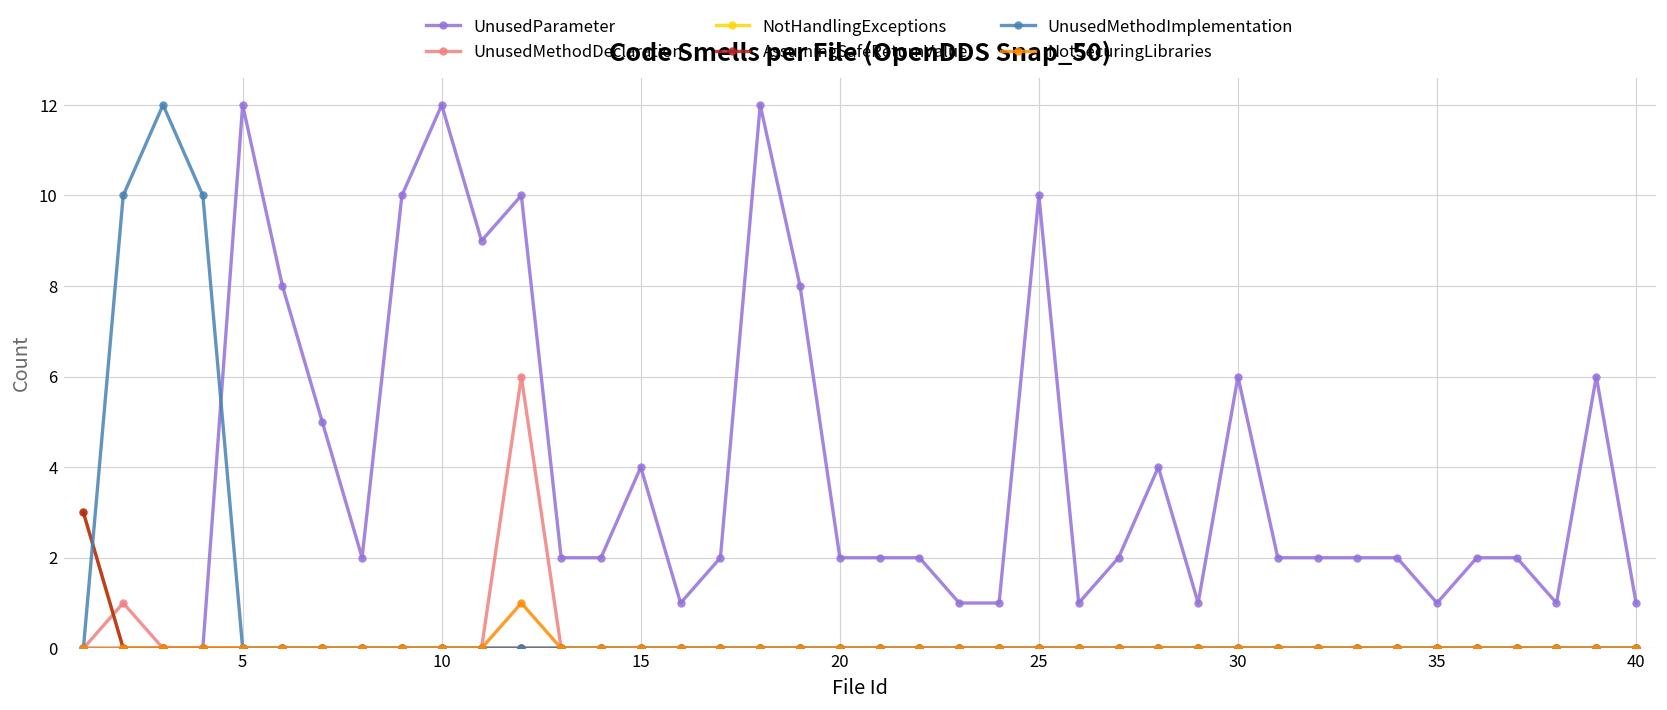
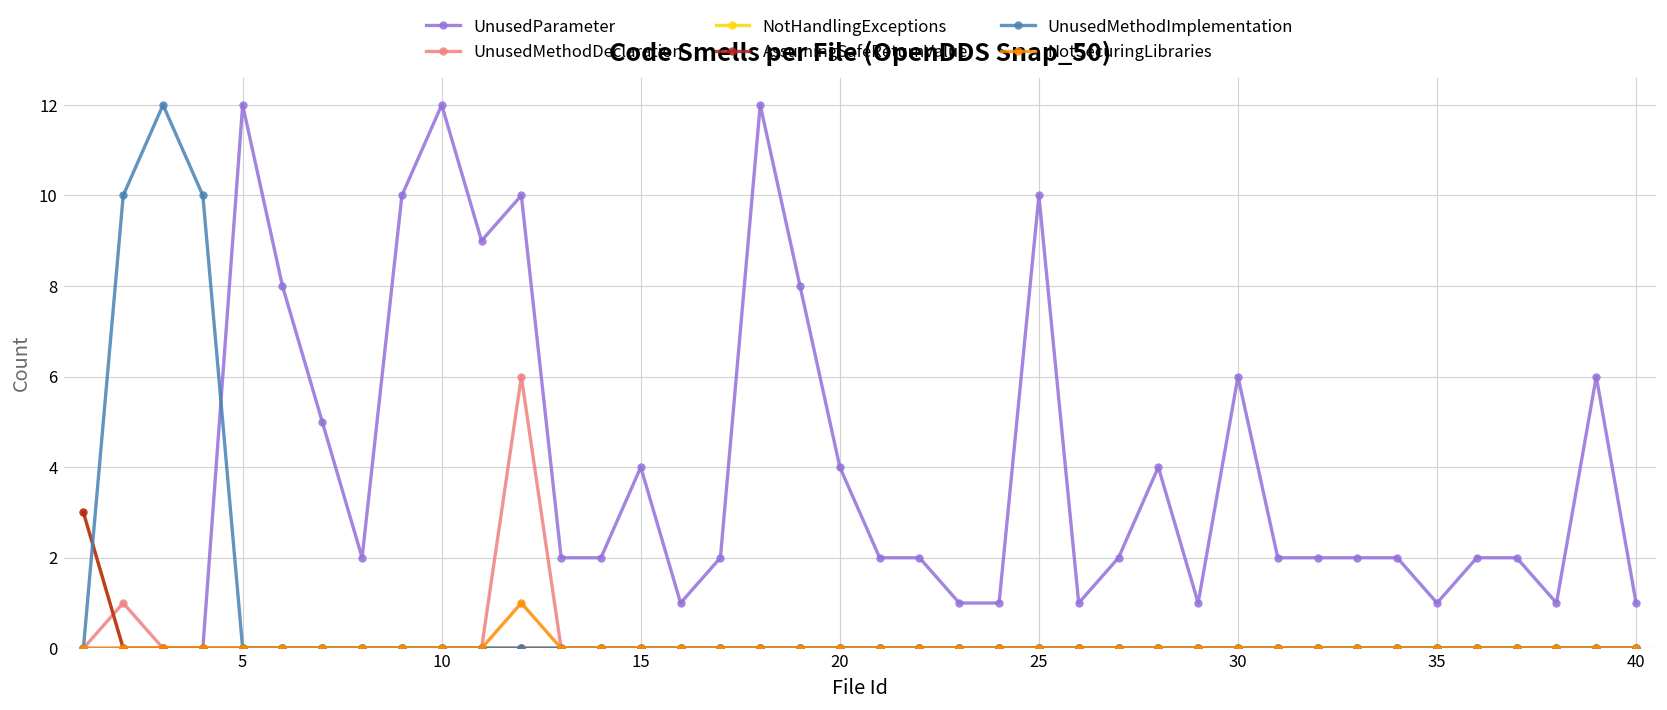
UnusedParameter, 20: 2 -> 4
